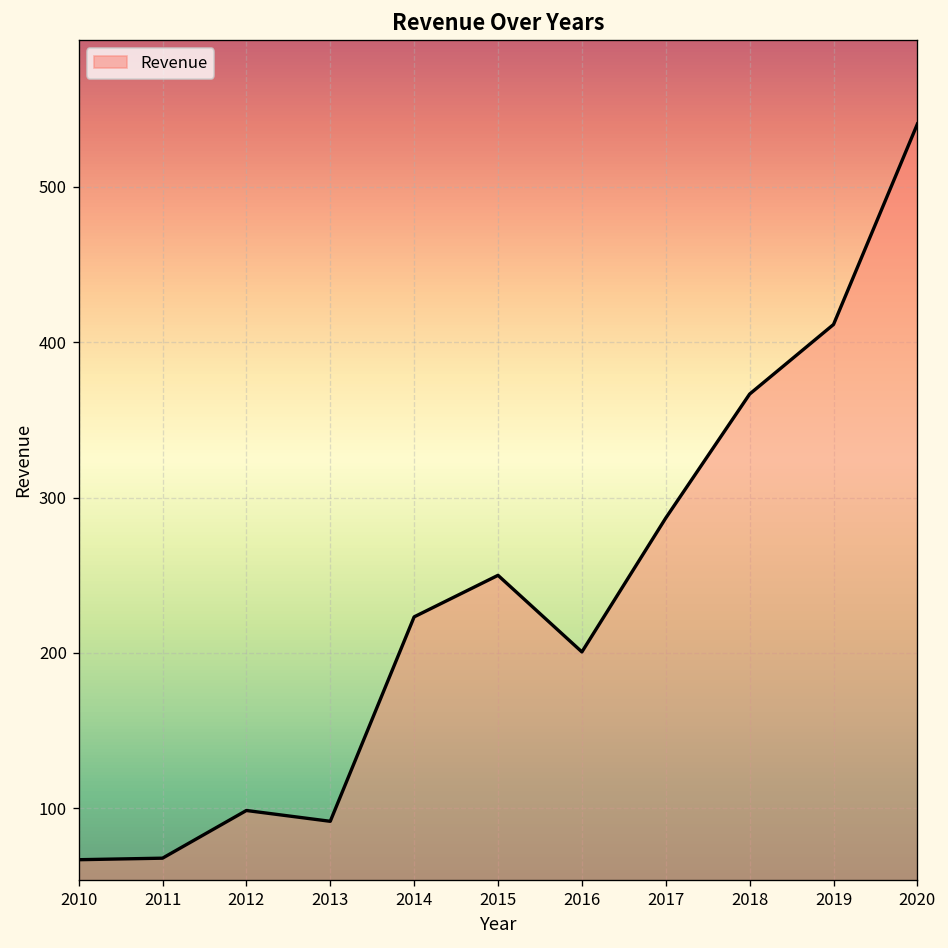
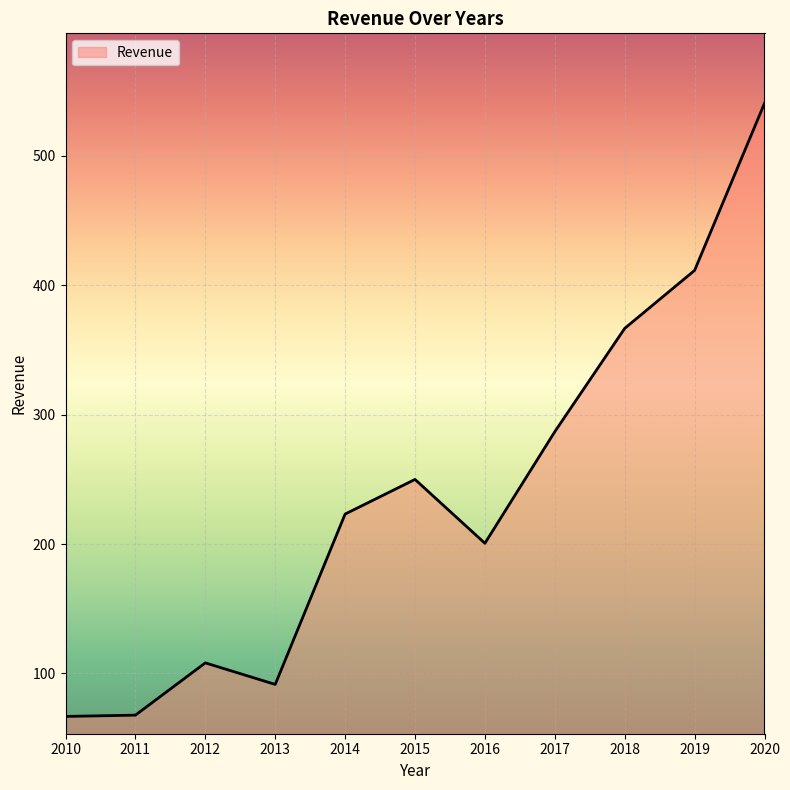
2012: 98 -> 108
